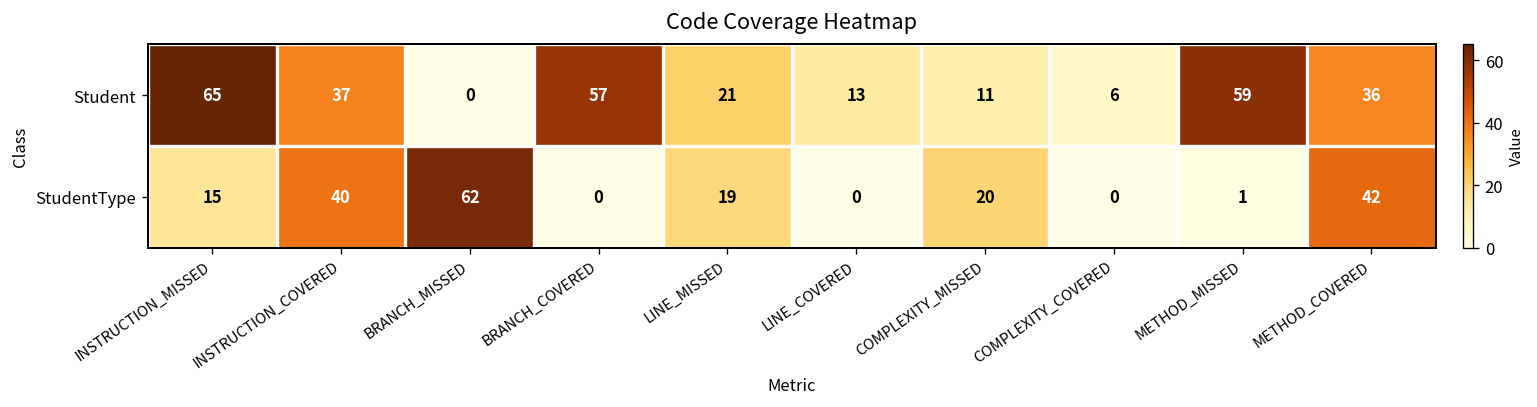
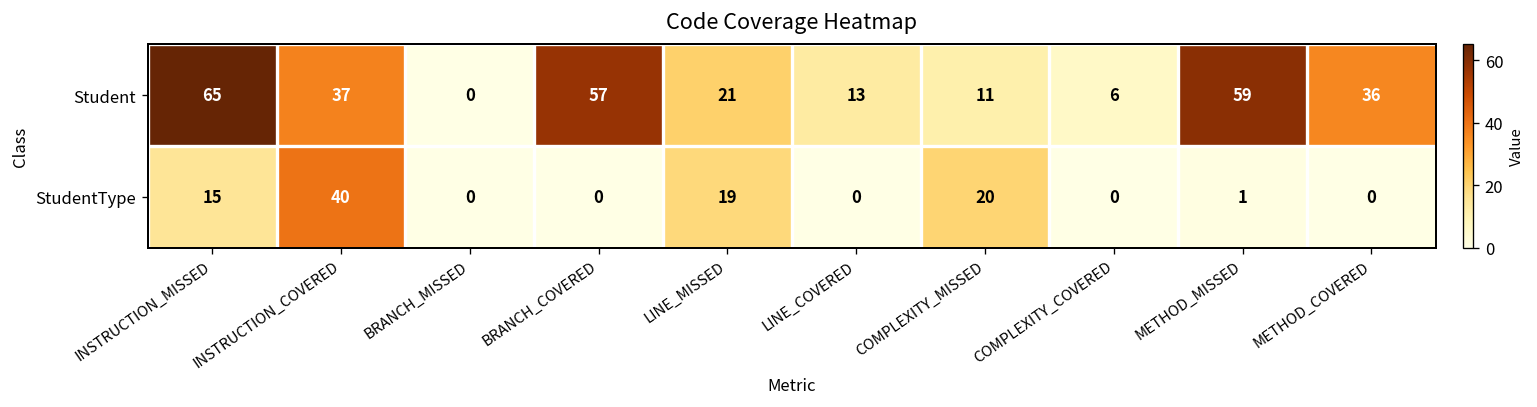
StudentType, BRANCH_MISSED: 62 -> 0
StudentType, METHOD_COVERED: 42 -> 0
